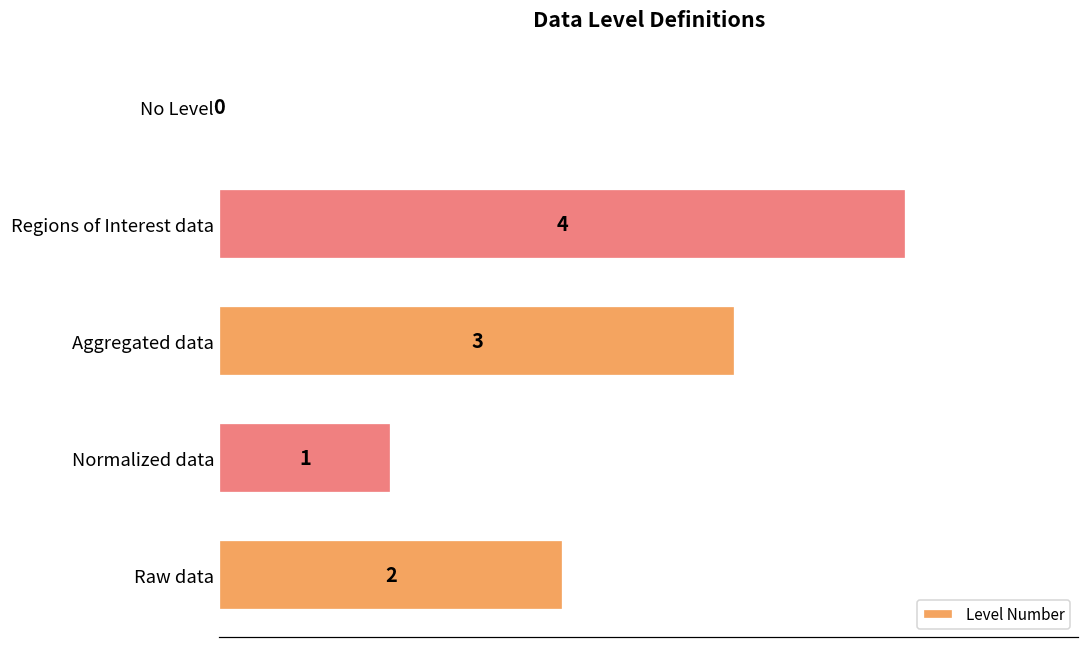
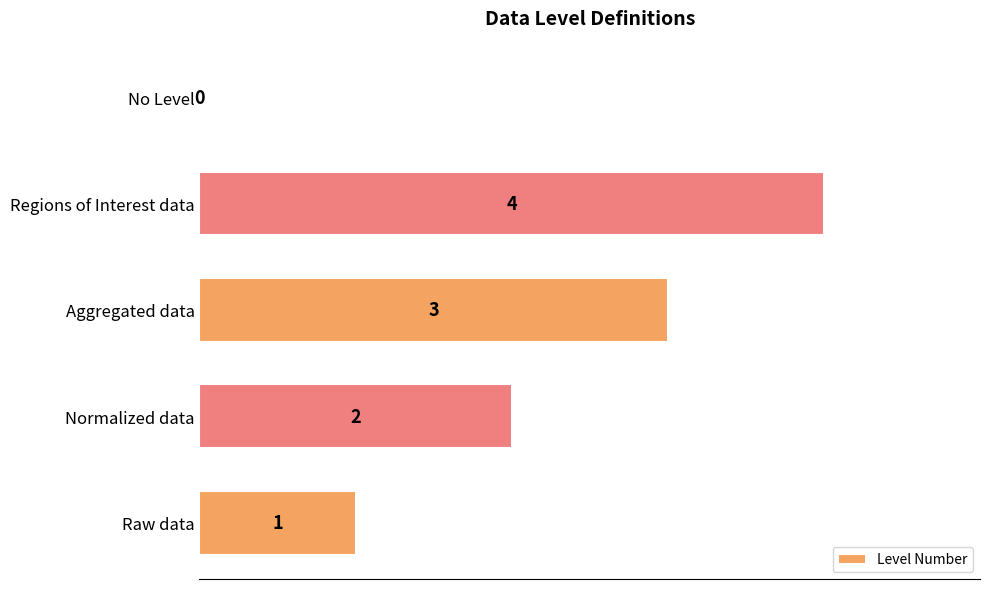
Normalized data: 1 -> 2
Raw data: 2 -> 1
